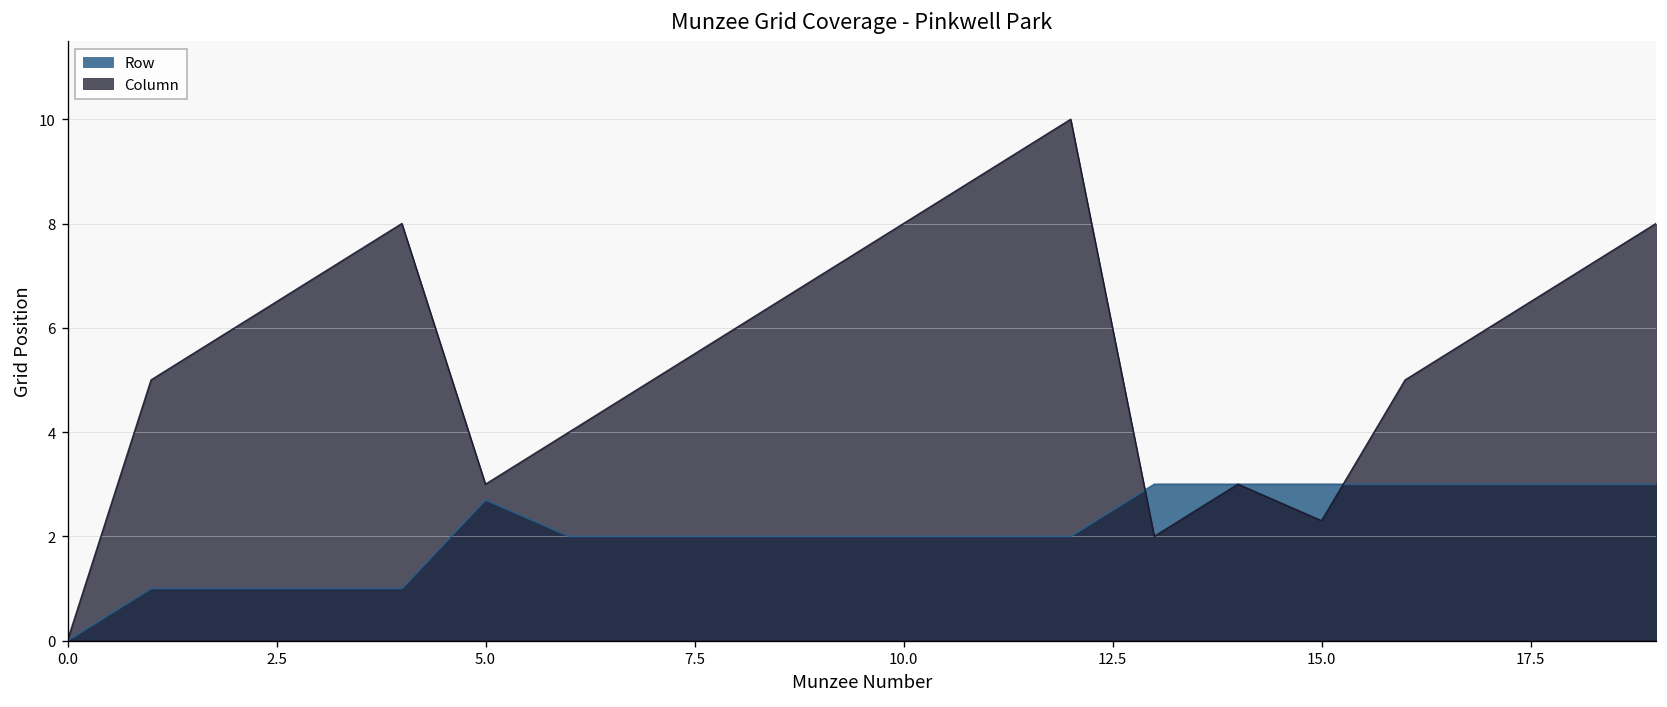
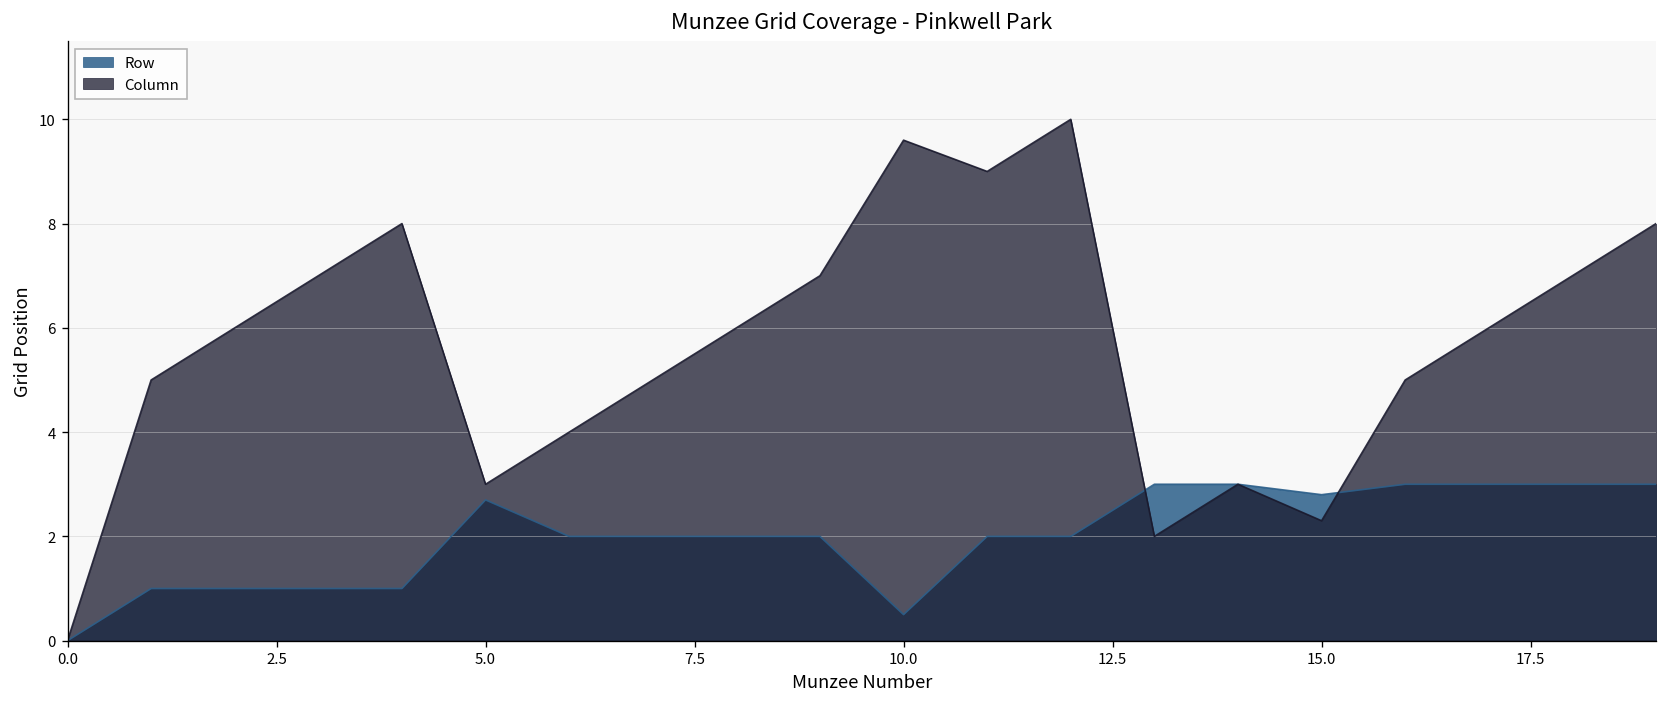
Row, 10.0: 2.0 -> 0.5
Column, 10.0: 8.0 -> 9.6
Row, 15.0: 3.0 -> 2.8
